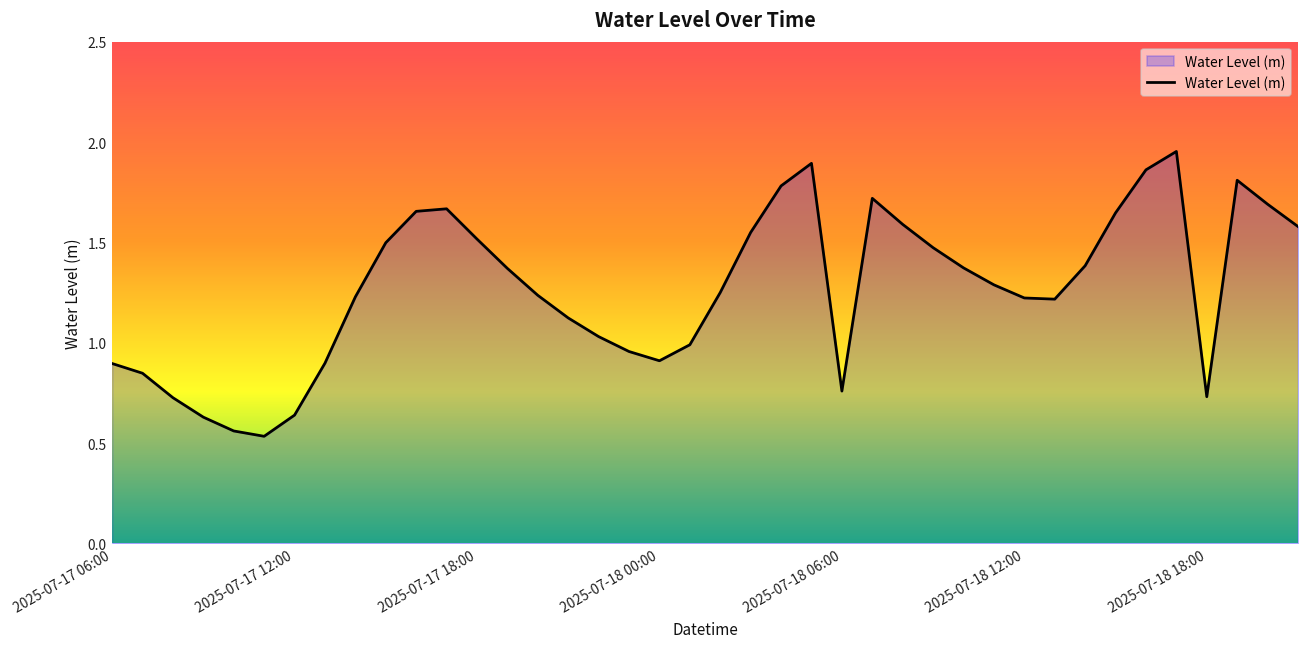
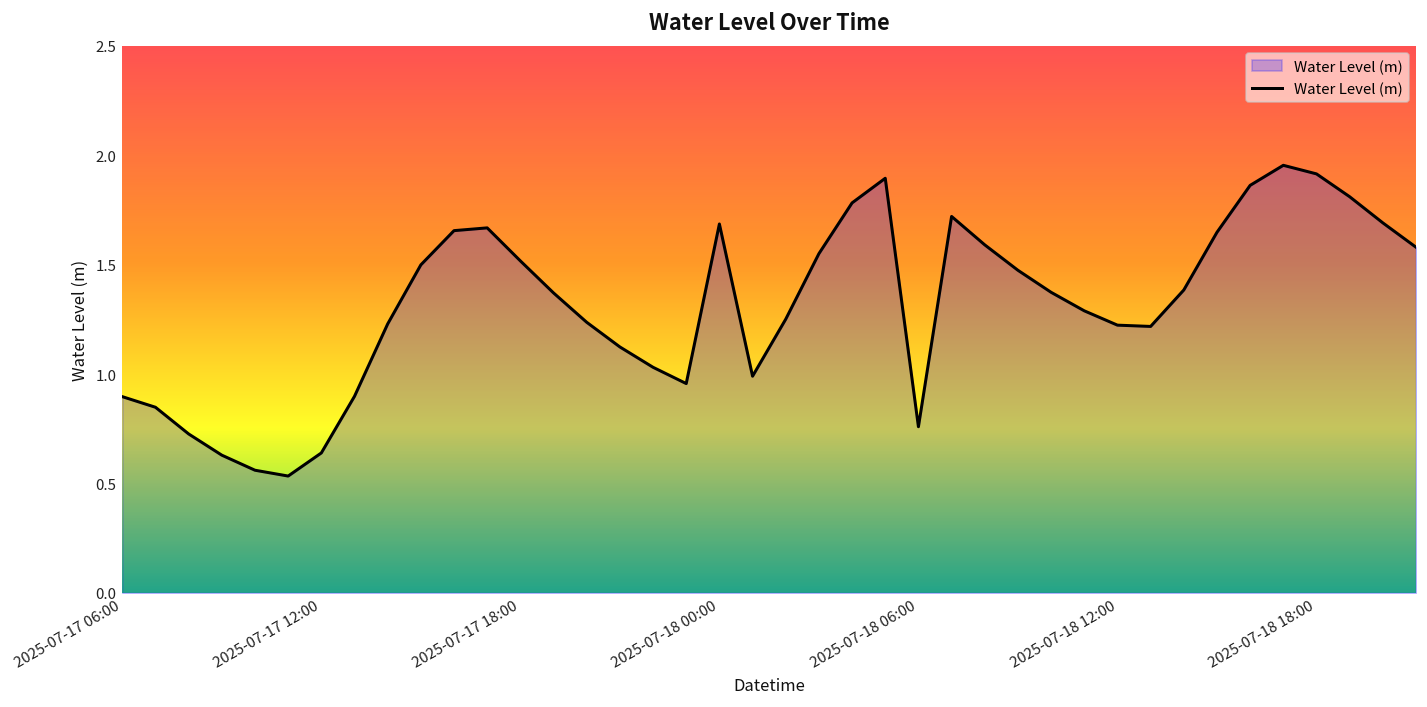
2025-07-18 00:00: 0.91 -> 1.69
2025-07-18 18:00: 0.73 -> 1.91
